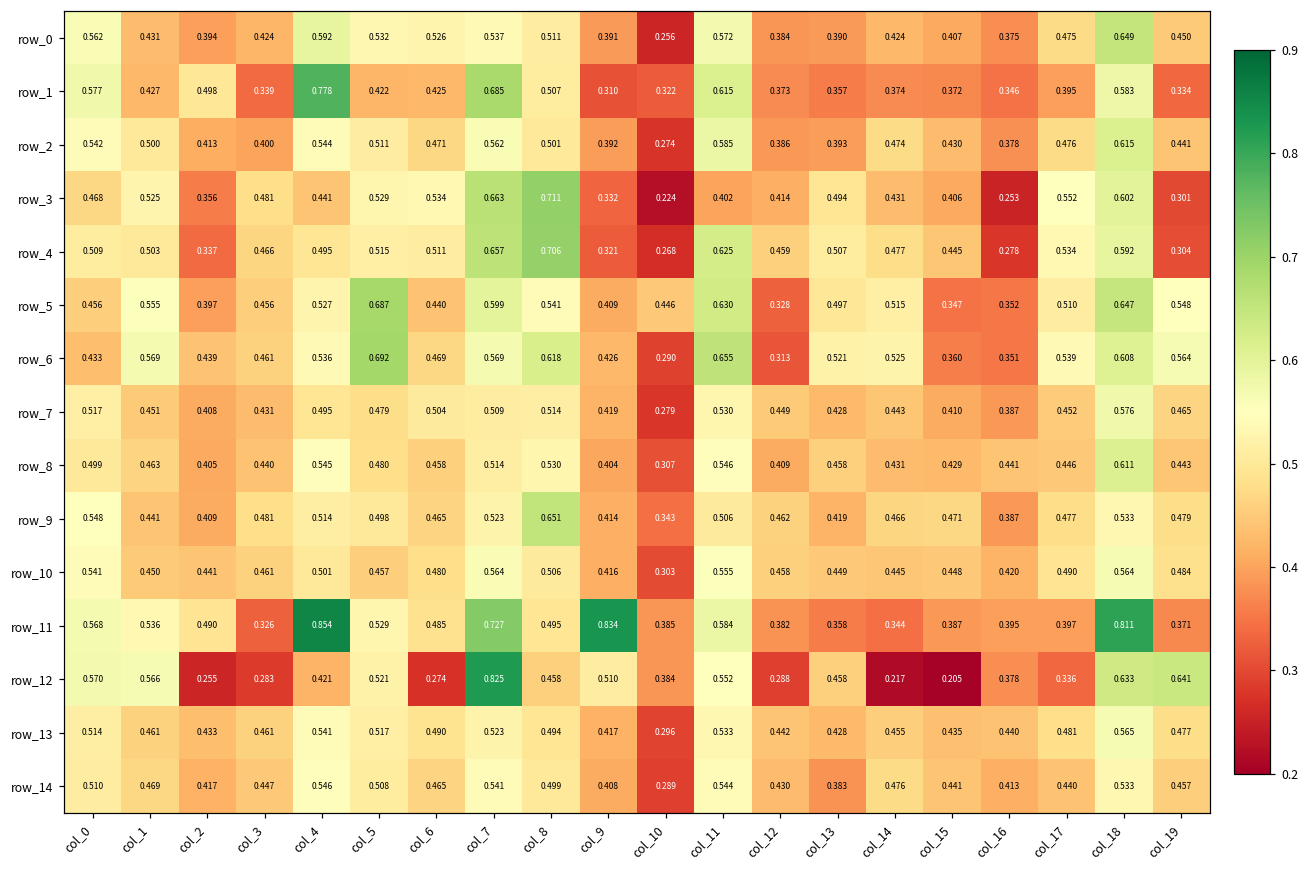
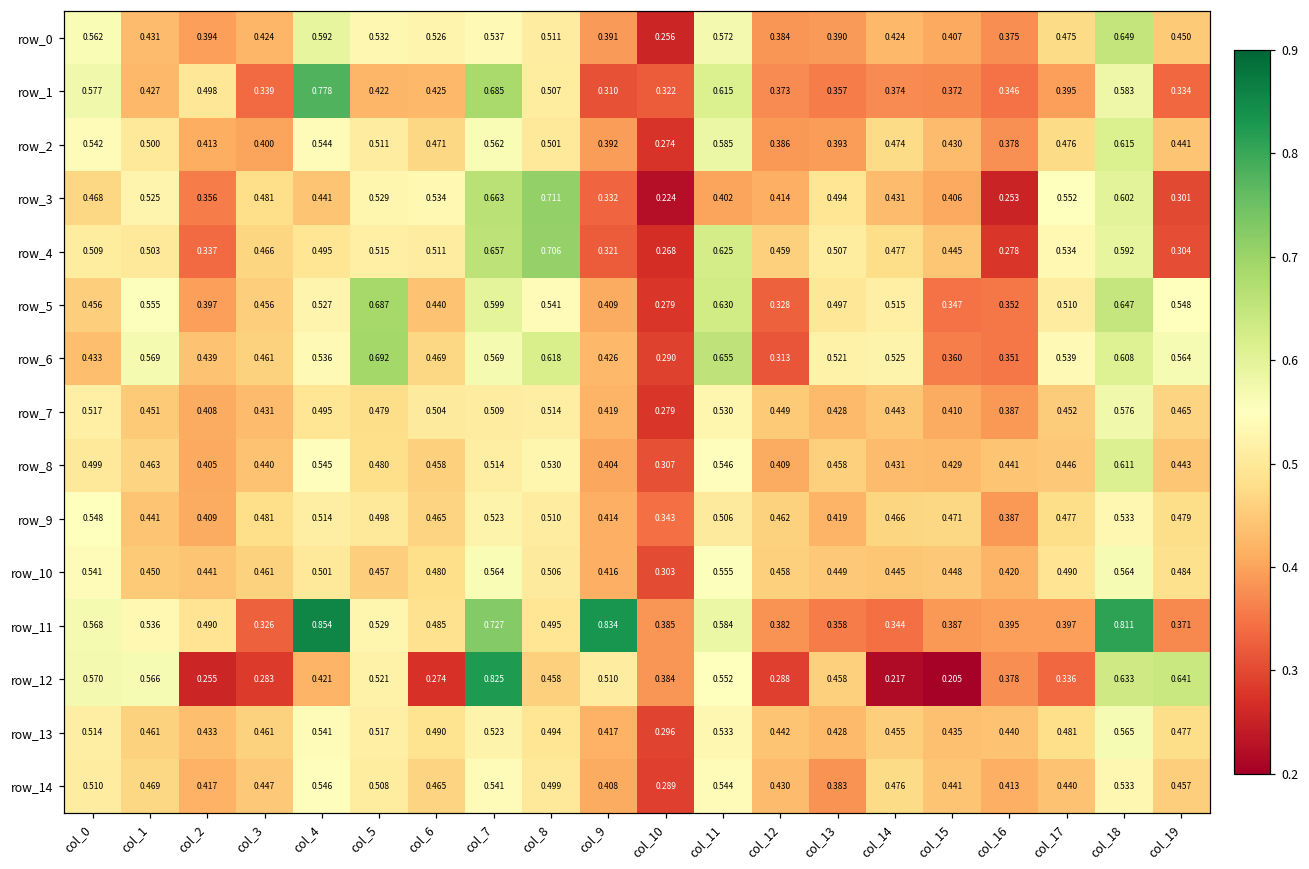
row_5, col_10: 0.446 -> 0.279
row_9, col_8: 0.651 -> 0.510
